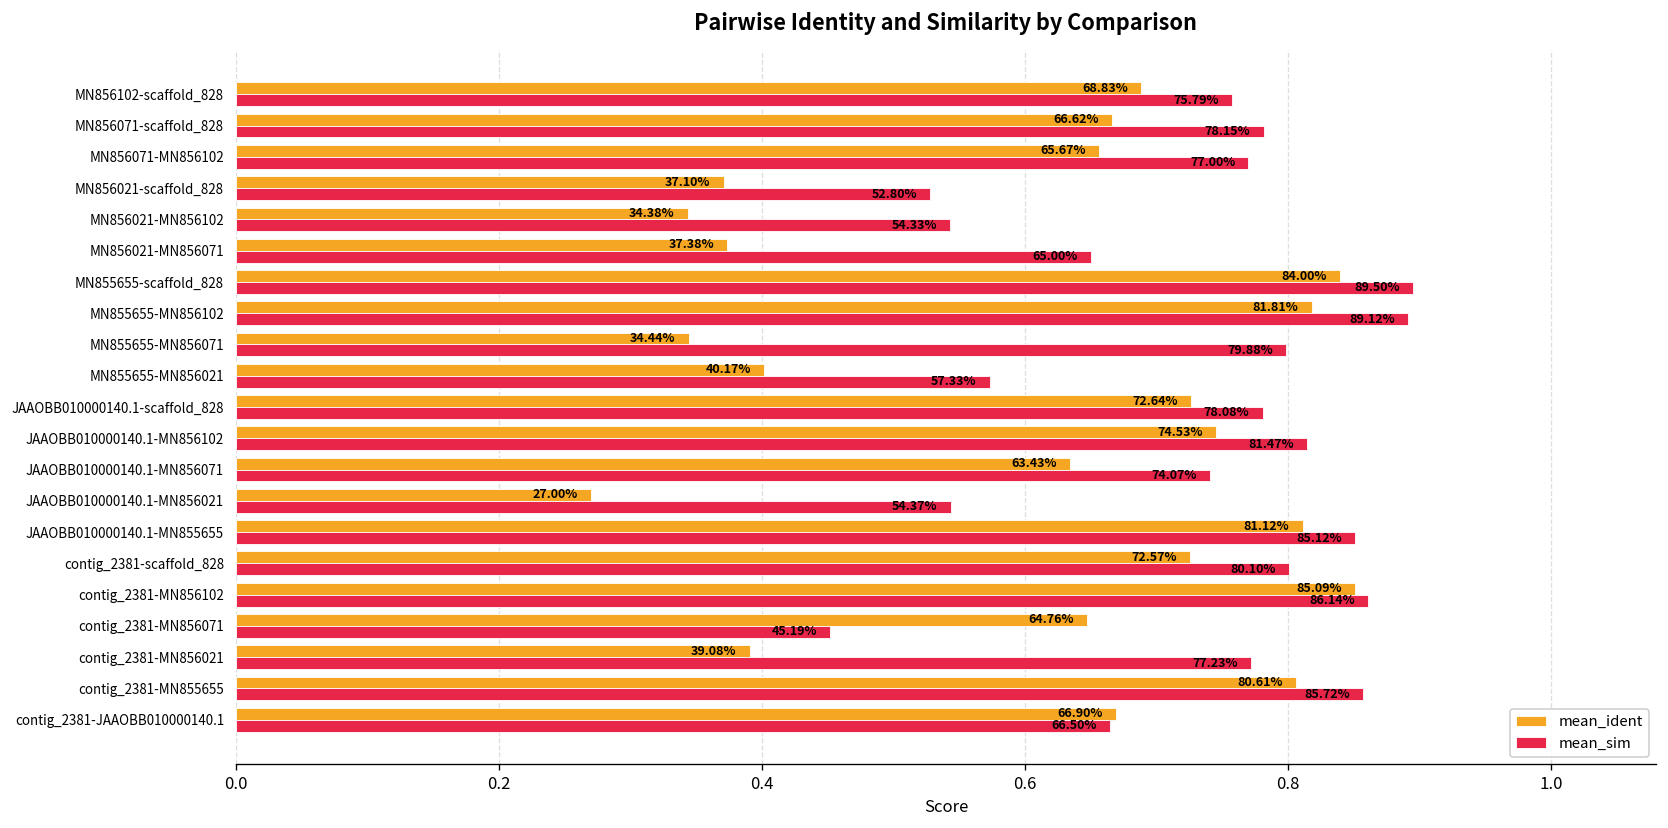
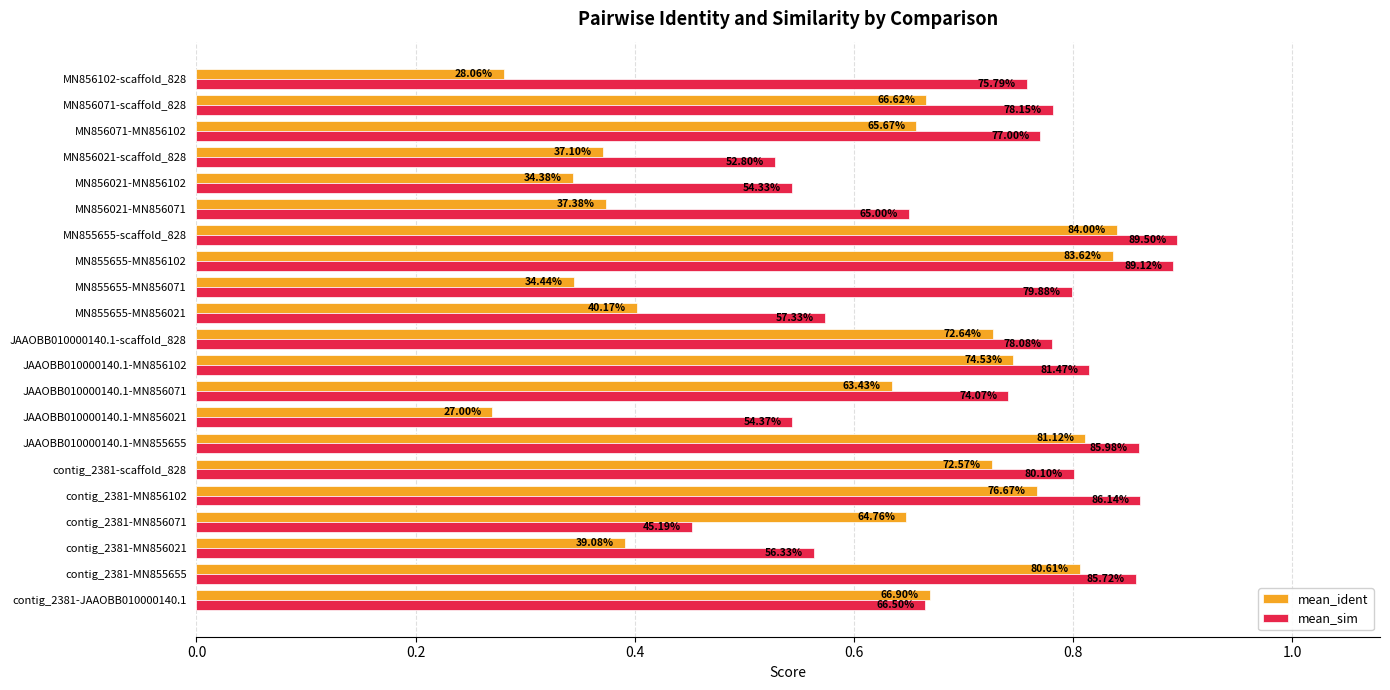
mean_ident, MN856102-scaffold_828: 68.83% -> 28.06%
mean_ident, MN855655-MN856102: 81.81% -> 83.62%
mean_sim, JAAOBB010000140.1-MN855655: 85.12% -> 85.98%
mean_ident, contig_2381-MN856102: 85.09% -> 76.67%
mean_sim, contig_2381-MN856021: 77.23% -> 56.33%
